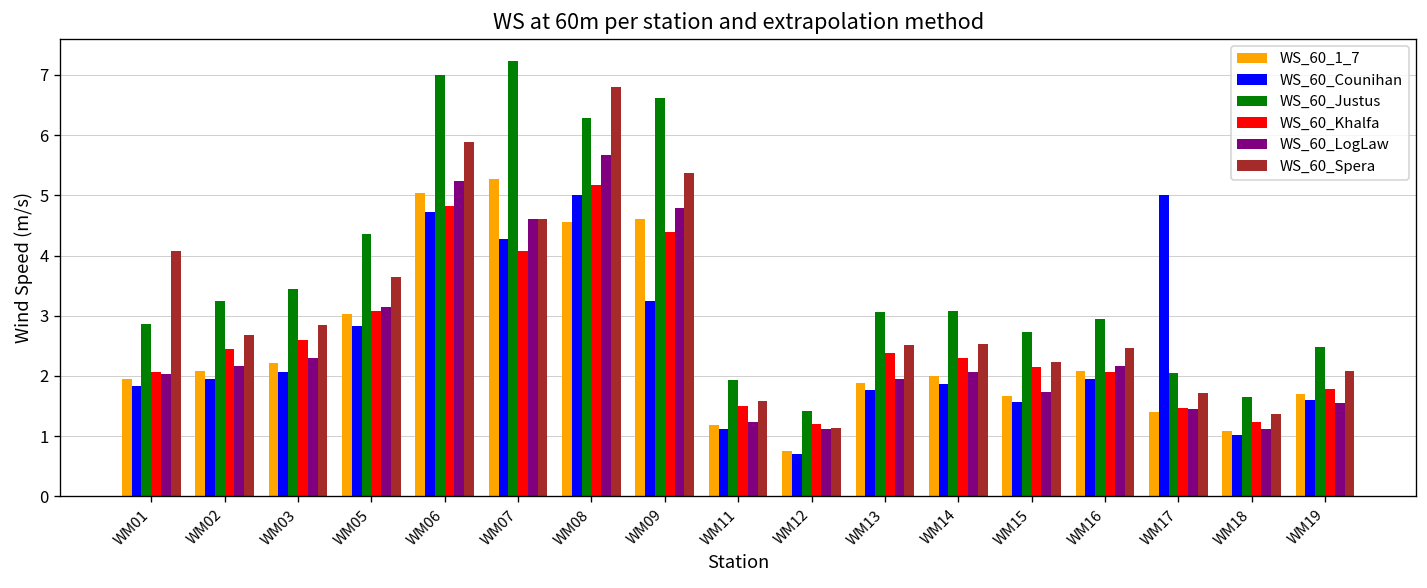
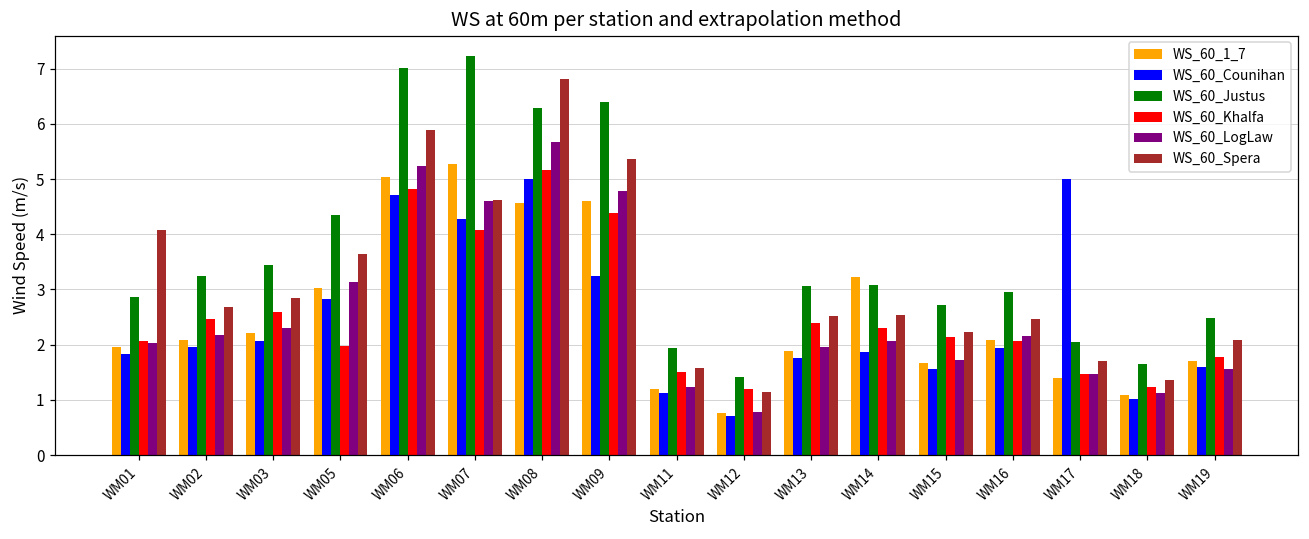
WS_60_Khalfa, WM05: 3.1 -> 2.0
WS_60_Justus, WM09: 6.6 -> 6.4
WS_60_LogLaw, WM12: 1.1 -> 0.8
WS_60_1_7, WM14: 2.0 -> 3.2
